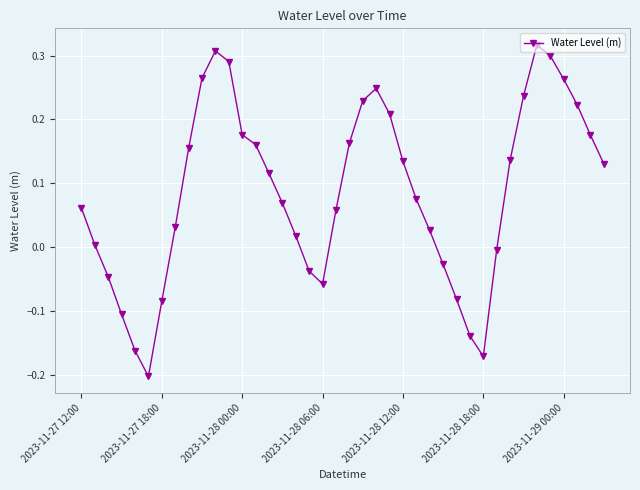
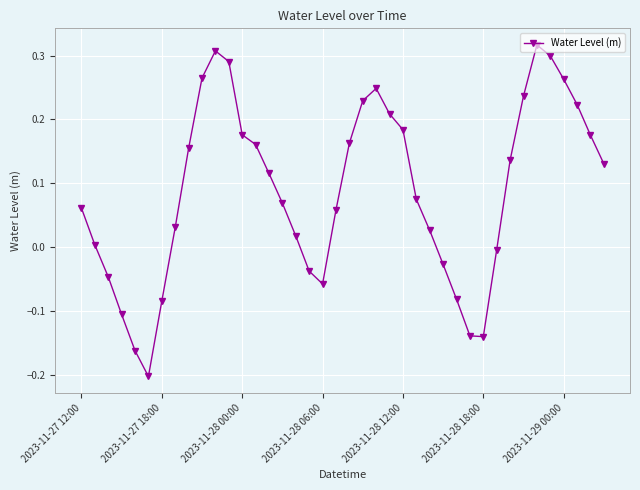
2023-11-28 12:00: 0.13 -> 0.18
2023-11-28 18:00: -0.17 -> -0.14
